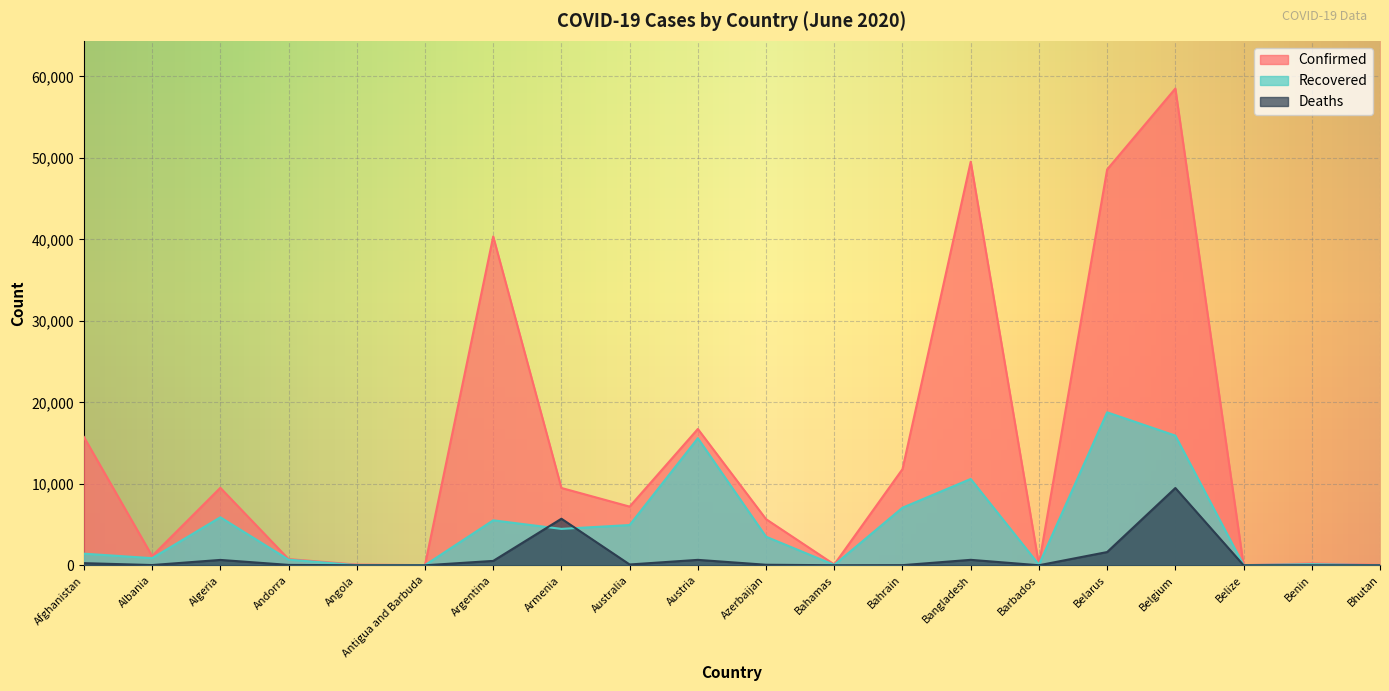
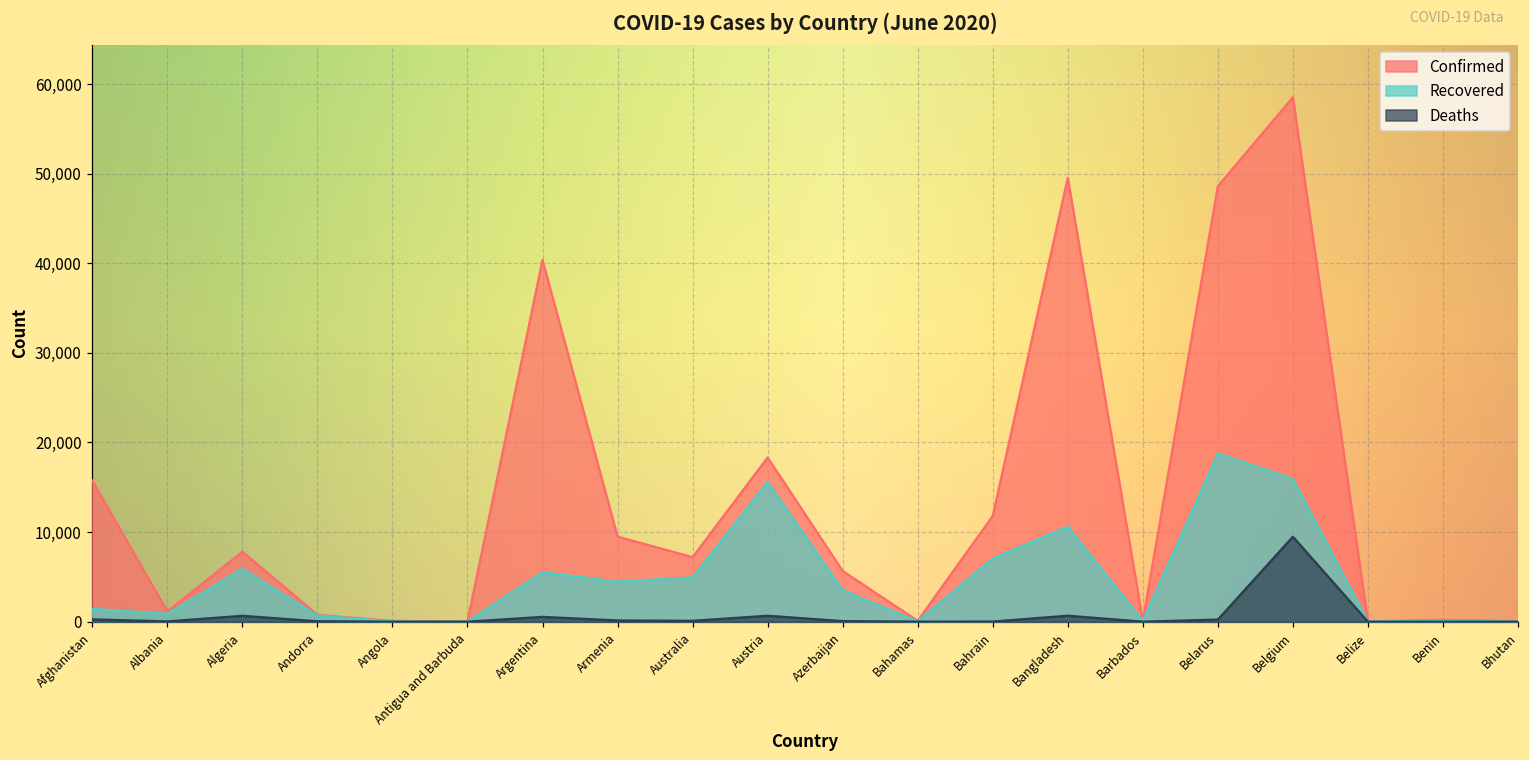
Confirmed, Algeria: 10,000 -> 8,000
Deaths, Armenia: 6,000 -> 0
Confirmed, Austria: 17,000 -> 18,000
Deaths, Belarus: 2,000 -> 0
